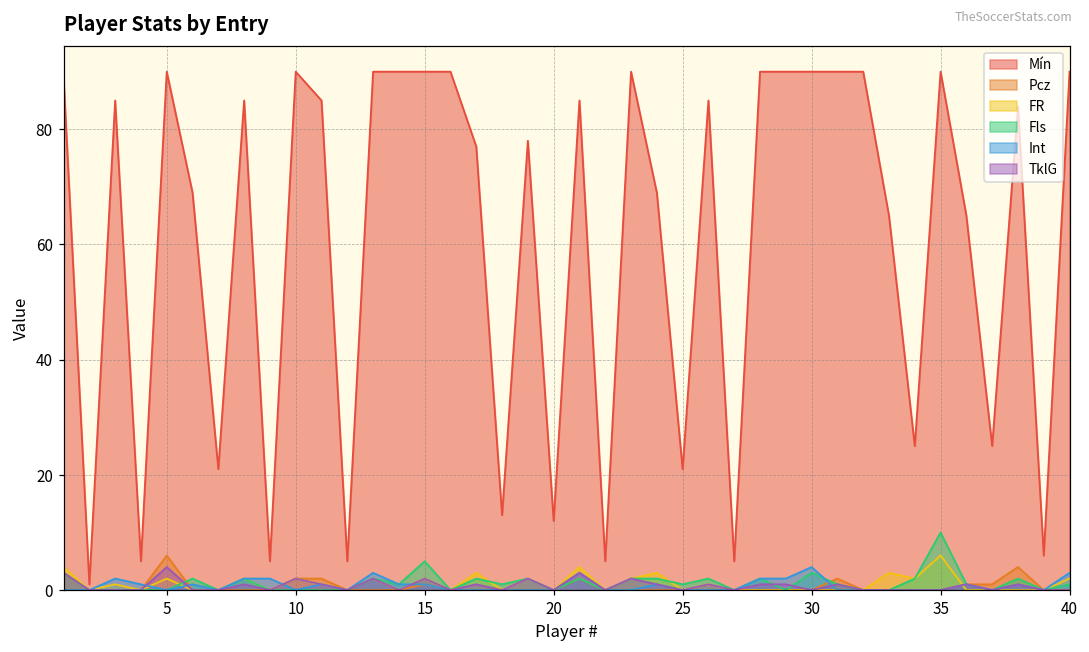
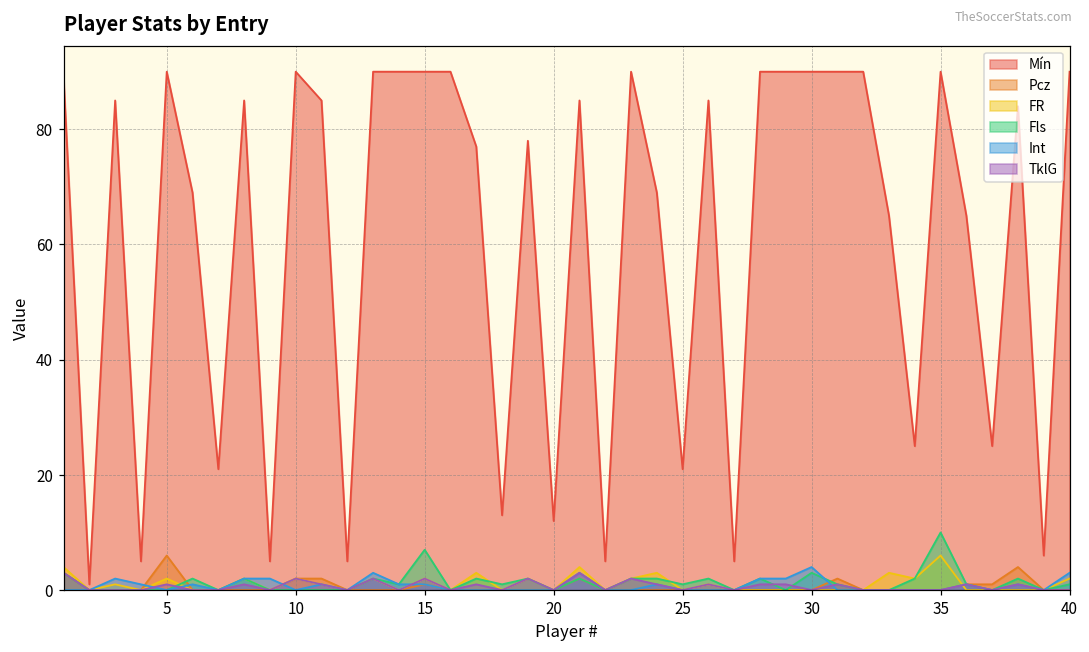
TklG, 5: 4 -> 1
Fls, 15: 5 -> 7
